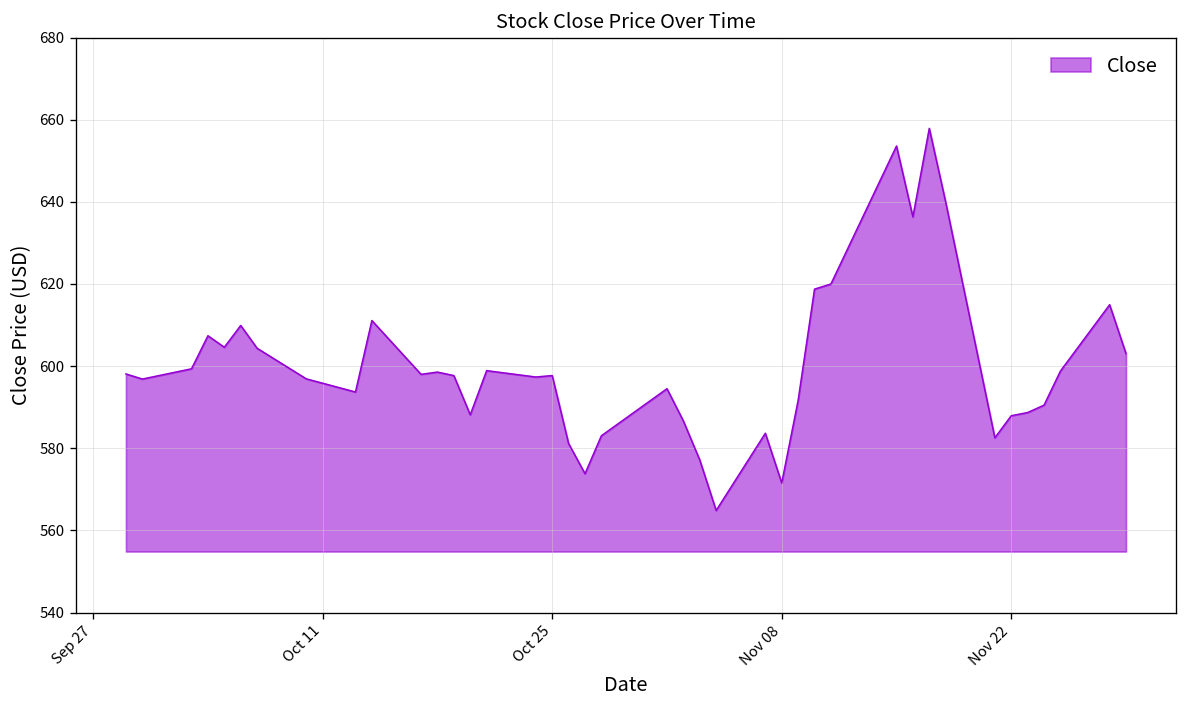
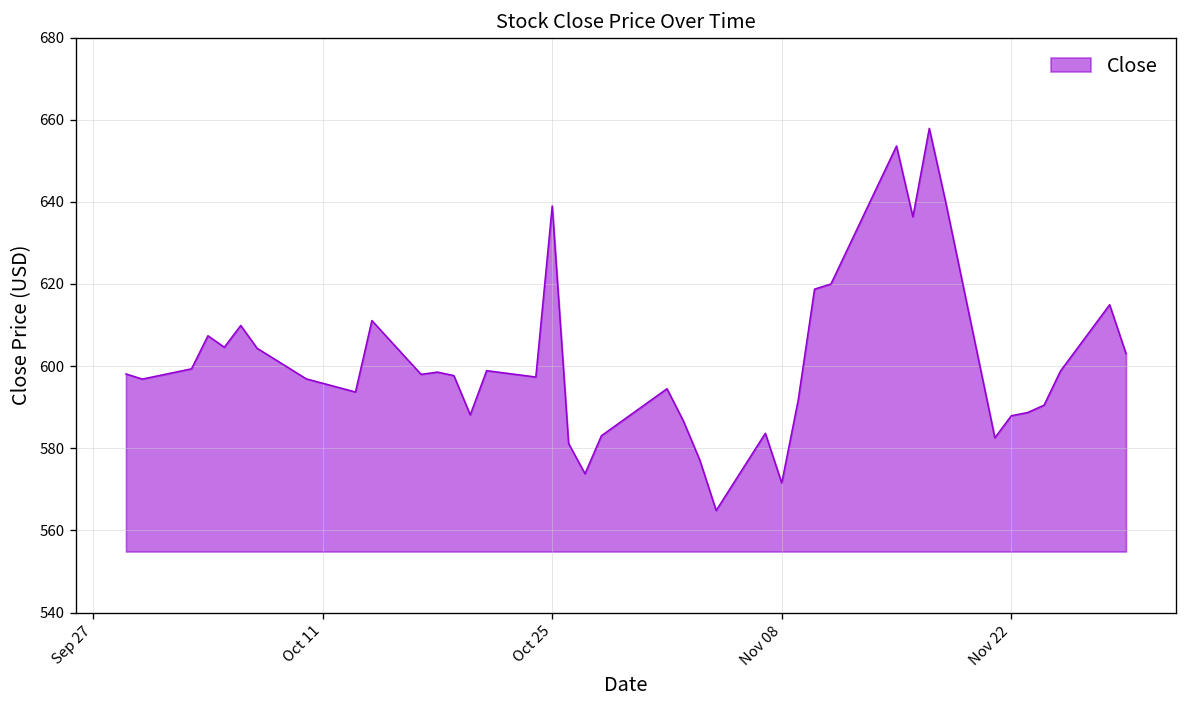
Oct 25: 598 -> 639
